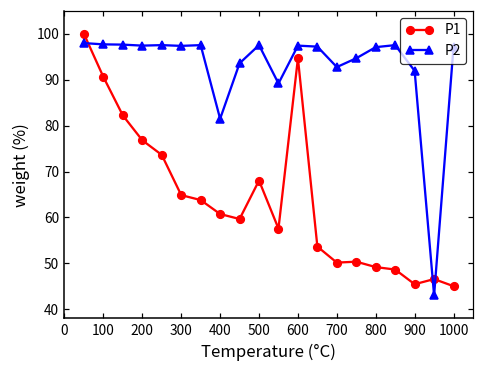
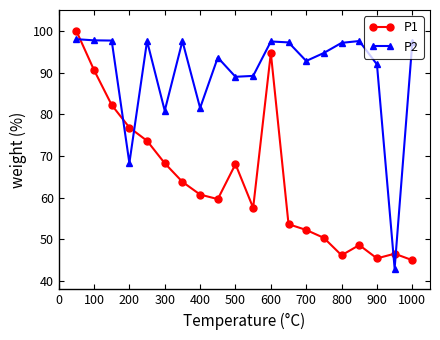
P2, 200: 97 -> 68
P1, 300: 65 -> 68
P2, 300: 97 -> 81
P2, 500: 98 -> 89
P1, 700: 50 -> 52
P1, 800: 49 -> 46
